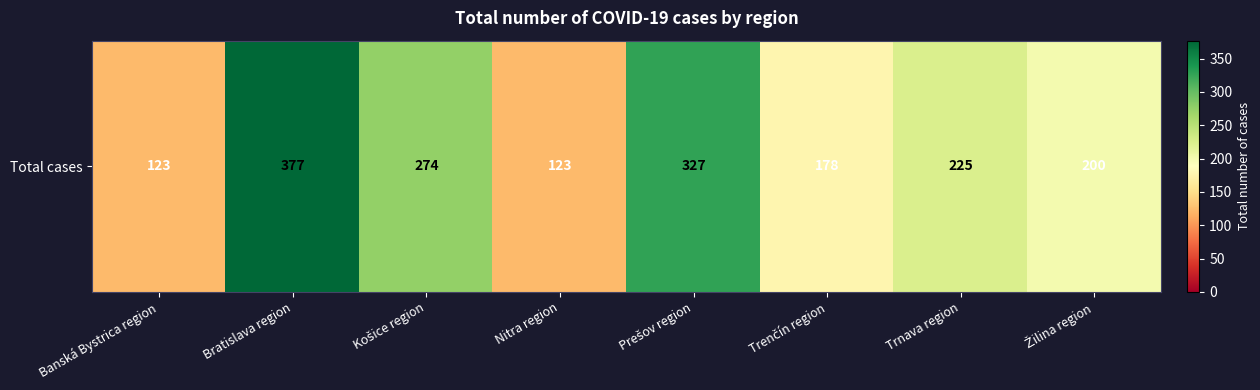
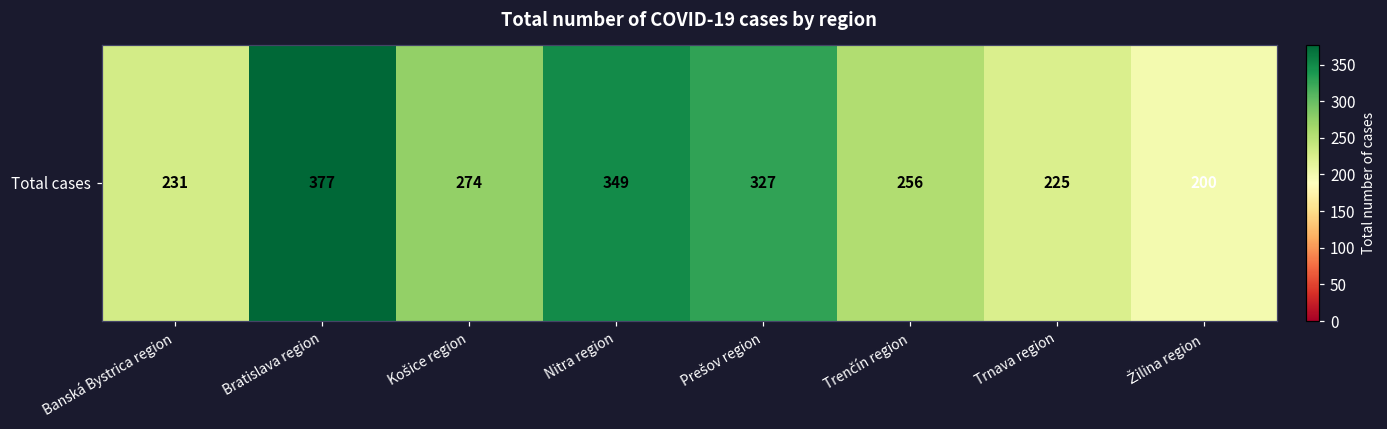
Total cases, Banská Bystrica region: 123 -> 231
Total cases, Nitra region: 123 -> 349
Total cases, Trenčín region: 178 -> 256
